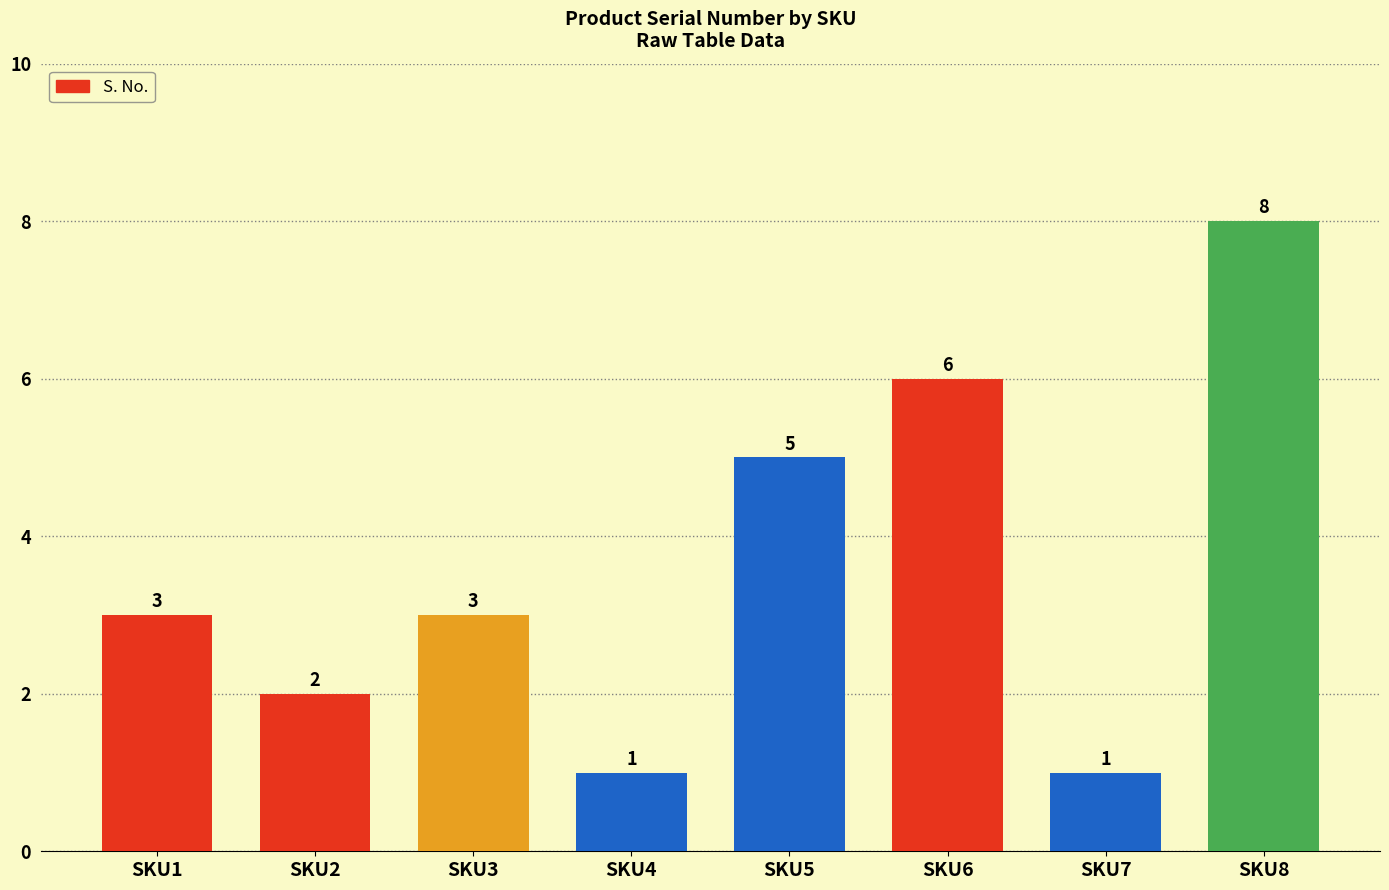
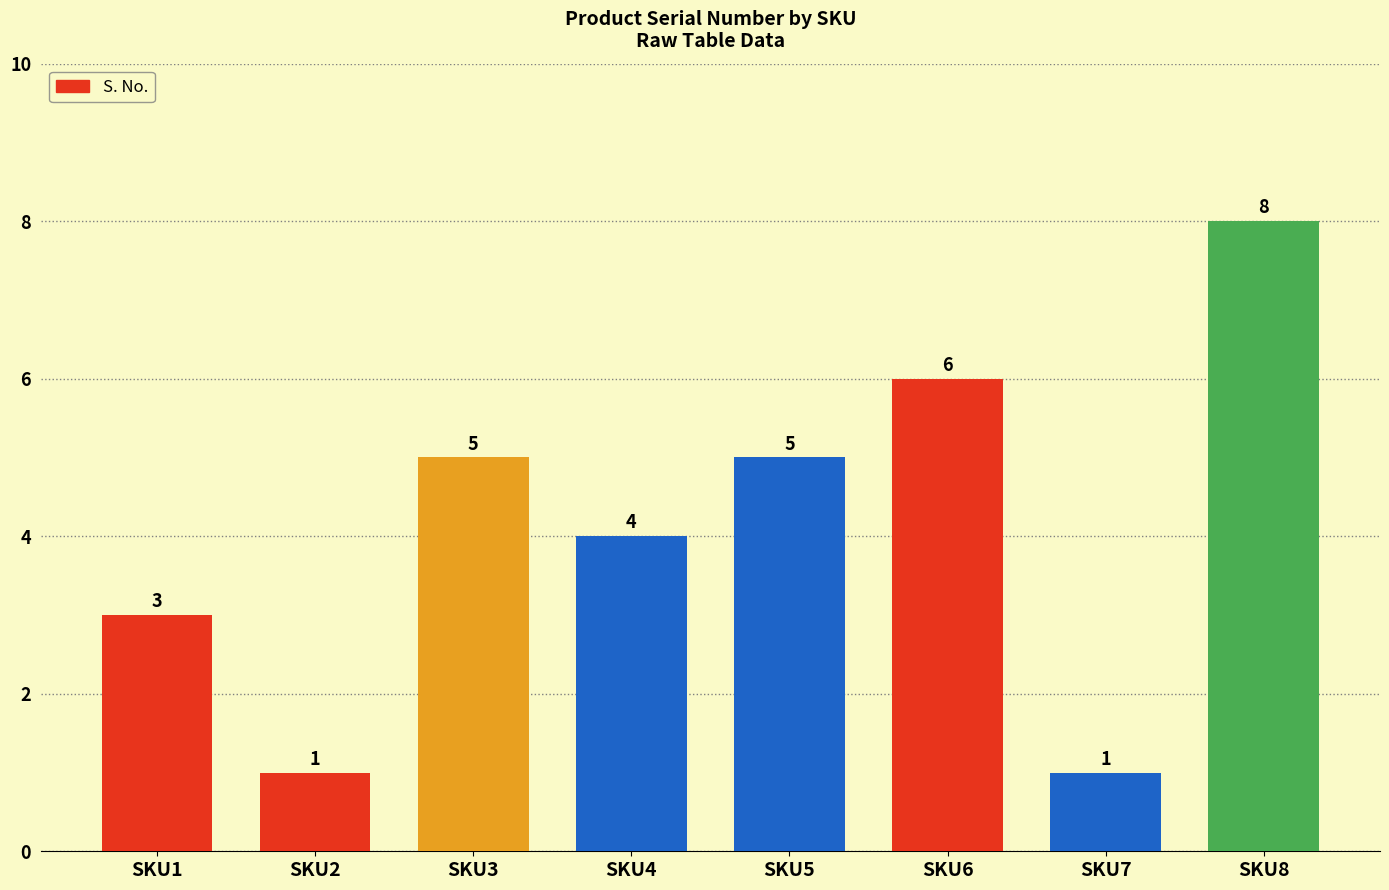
SKU2: 2 -> 1
SKU3: 3 -> 5
SKU4: 1 -> 4
